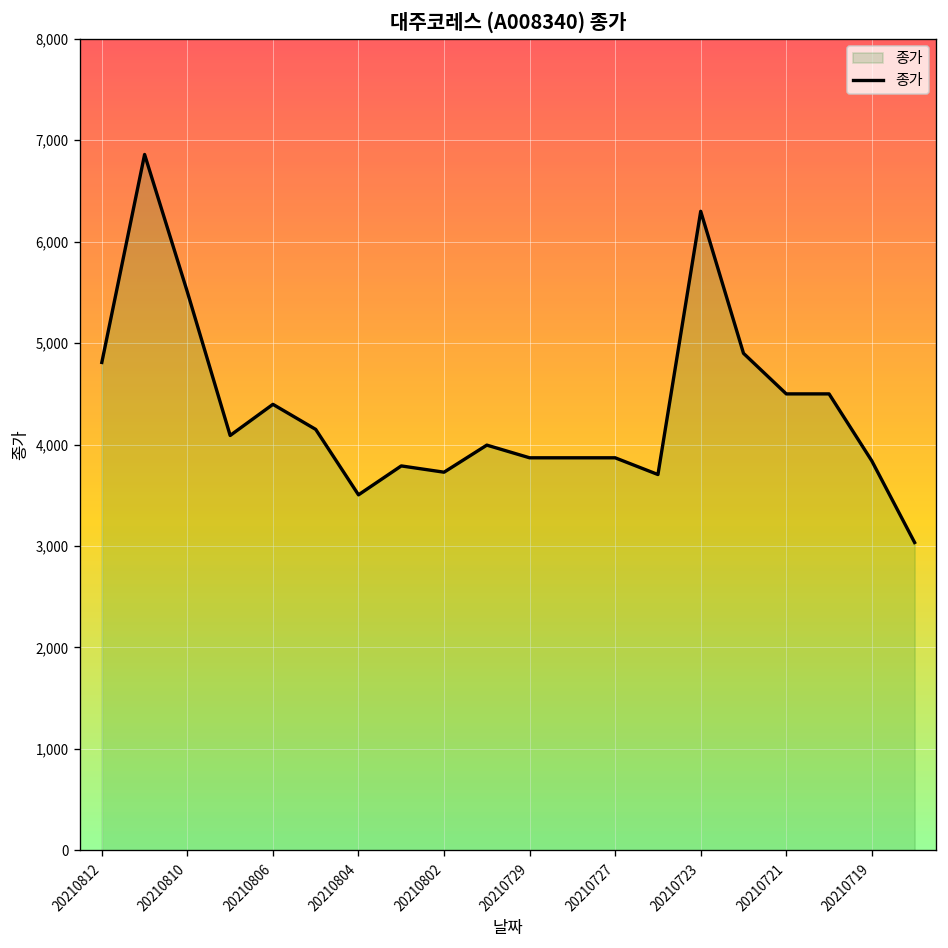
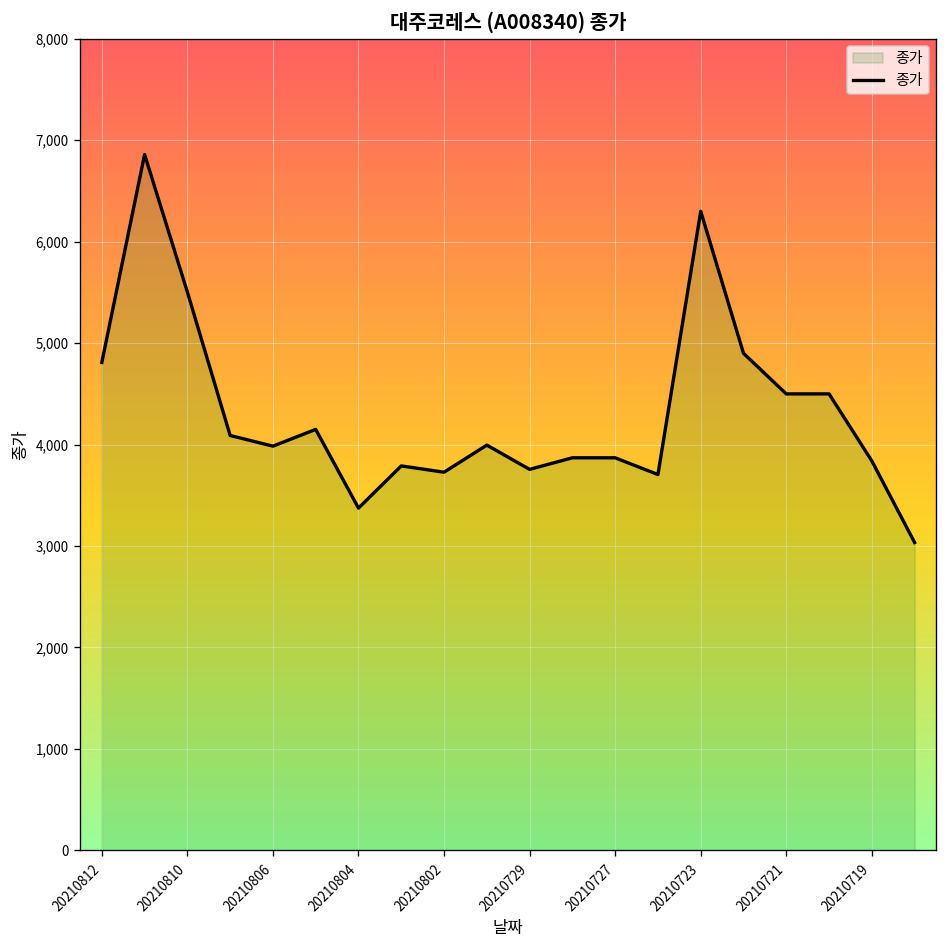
20210806: 4,400 -> 4,000
20210804: 3,500 -> 3,400
20210729: 3,900 -> 3,800
